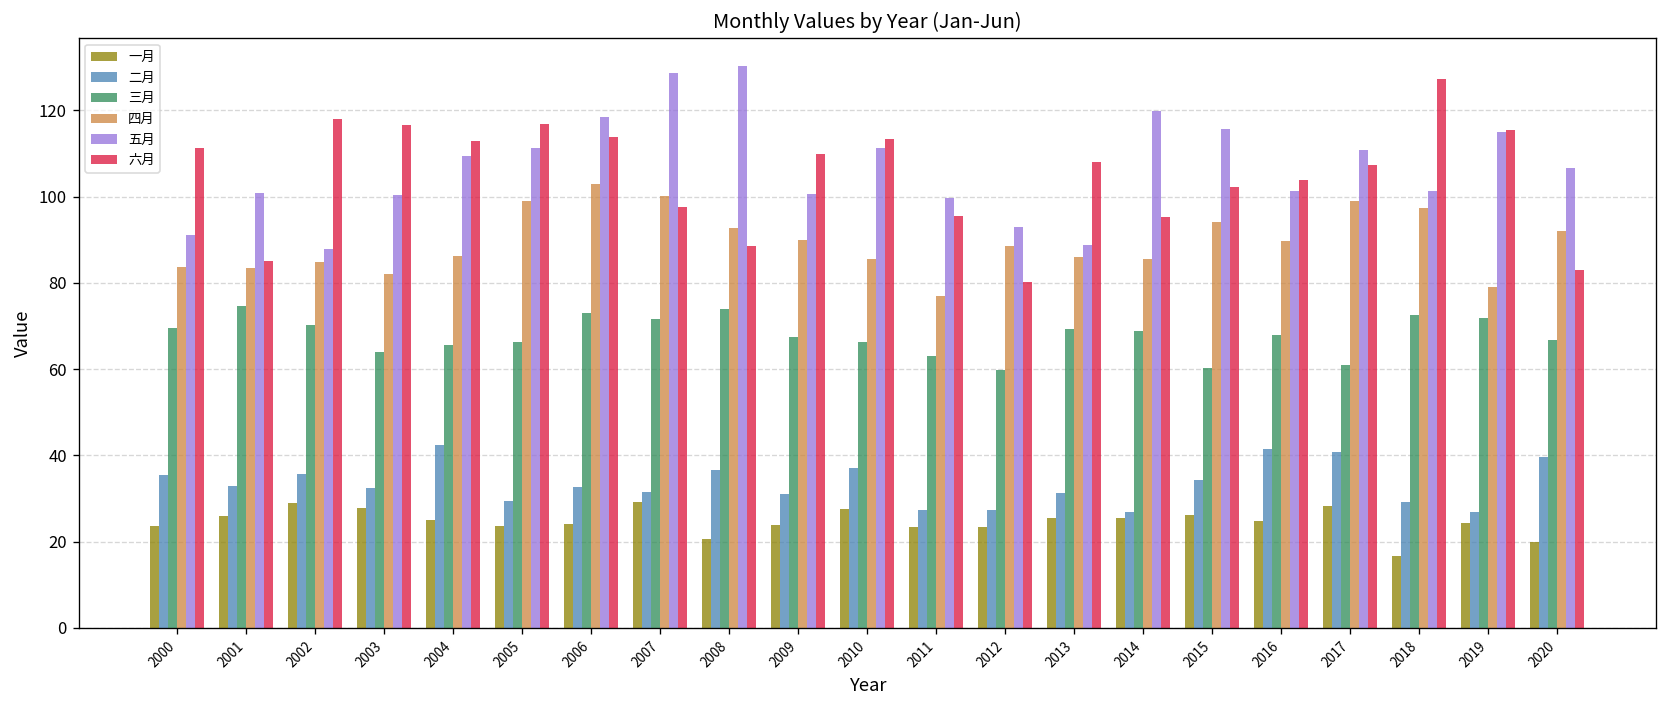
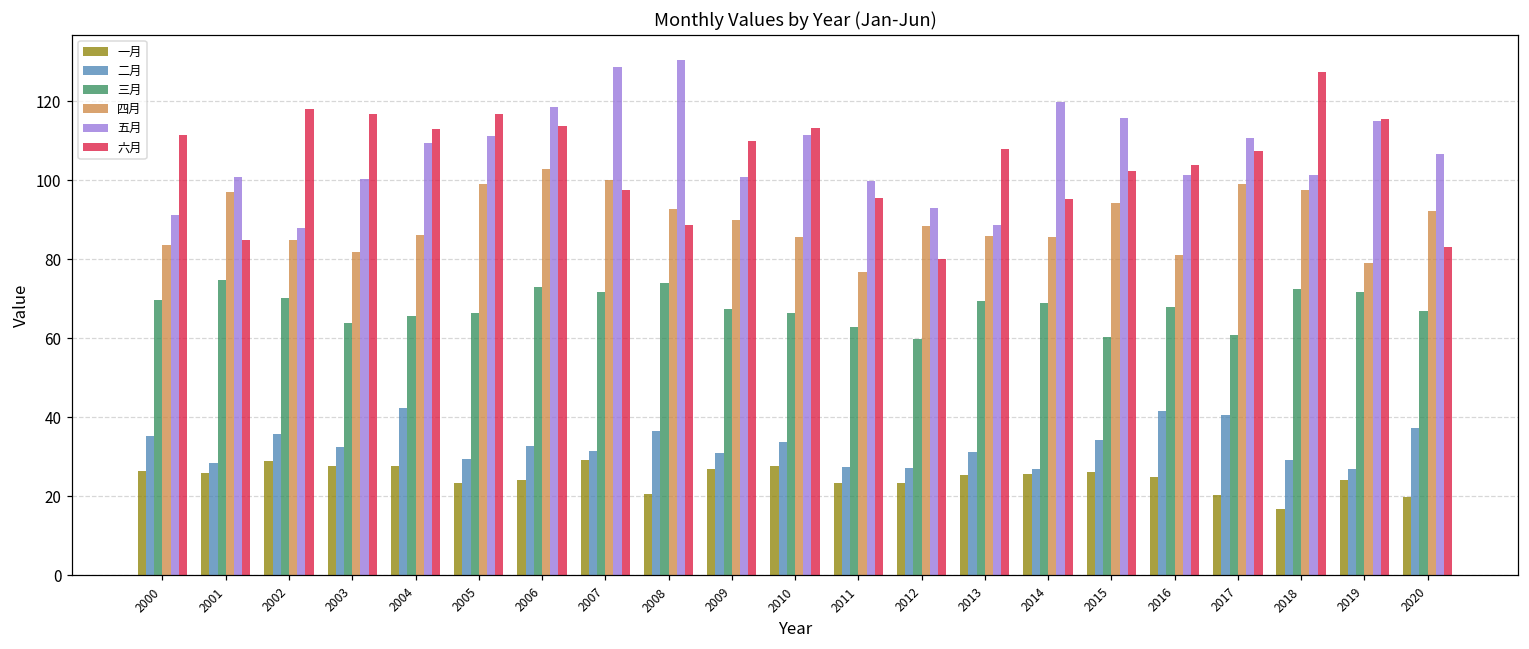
一月, 2000: 24 -> 27
二月, 2001: 33 -> 28
四月, 2001: 83 -> 97
一月, 2004: 25 -> 28
一月, 2009: 24 -> 27
二月, 2010: 37 -> 34
四月, 2016: 90 -> 81
一月, 2017: 28 -> 20
二月, 2020: 40 -> 37
